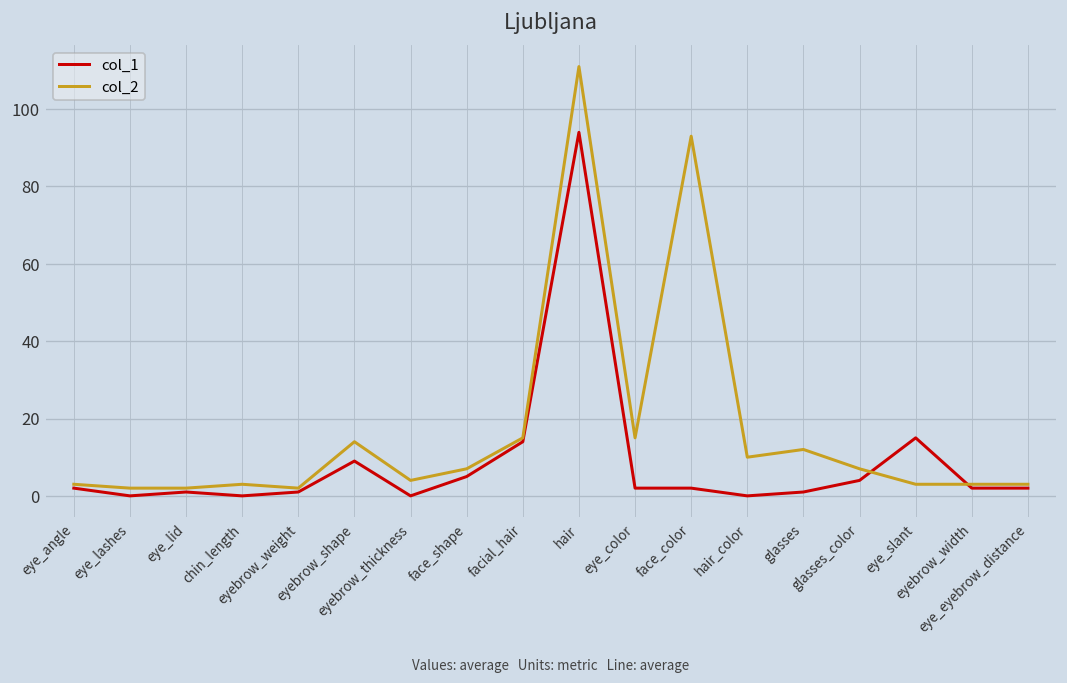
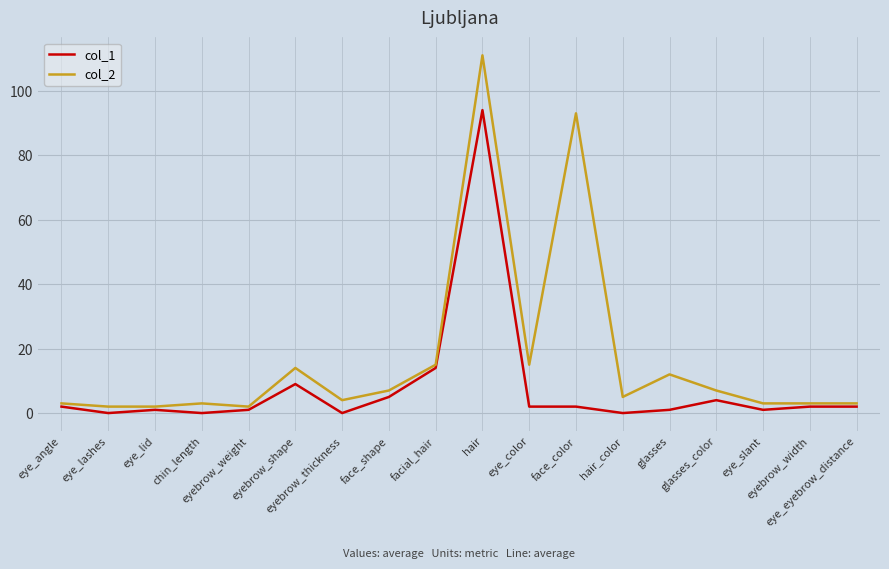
col_2, hair_color: 10 -> 5
col_1, eye_slant: 15 -> 1
